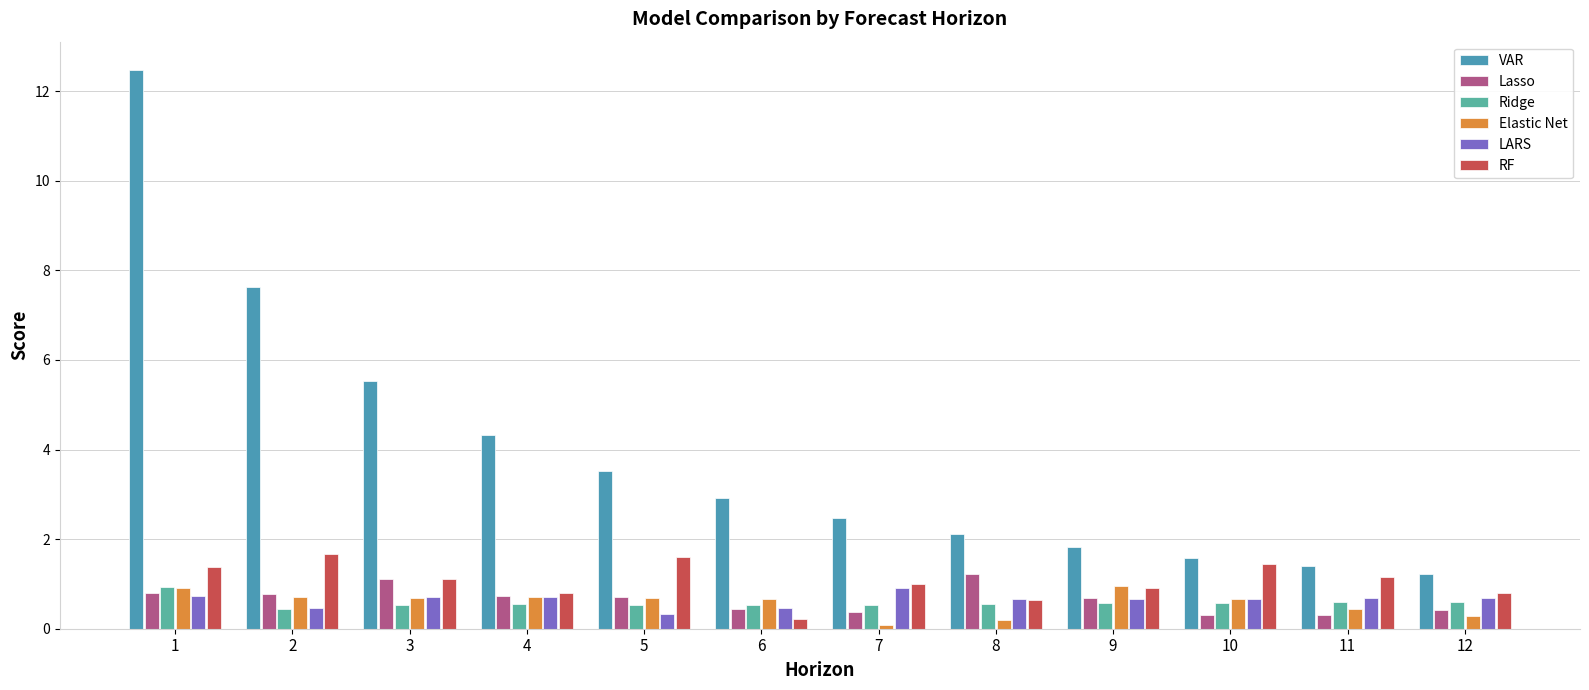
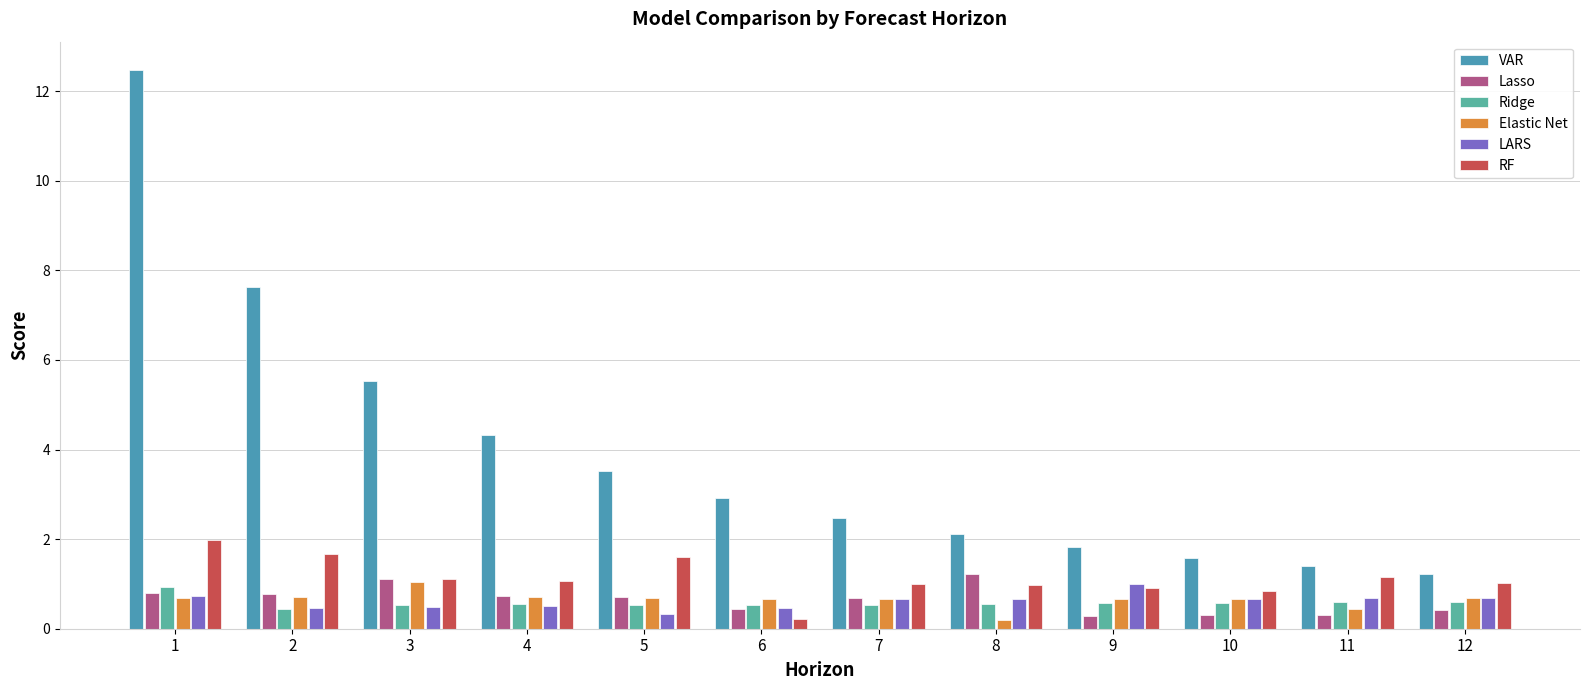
Elastic Net, 1: 0.9 -> 0.7
RF, 1: 1.4 -> 2.0
Elastic Net, 3: 0.7 -> 1.0
LARS, 3: 0.7 -> 0.5
LARS, 4: 0.7 -> 0.5
RF, 4: 0.8 -> 1.1
Lasso, 7: 0.4 -> 0.7
Elastic Net, 7: 0.1 -> 0.7
LARS, 7: 0.9 -> 0.7
RF, 8: 0.7 -> 1.0
Lasso, 9: 0.7 -> 0.3
Elastic Net, 9: 0.9 -> 0.7
LARS, 9: 0.7 -> 1.0
RF, 10: 1.4 -> 0.9
Elastic Net, 12: 0.3 -> 0.7
RF, 12: 0.8 -> 1.0
